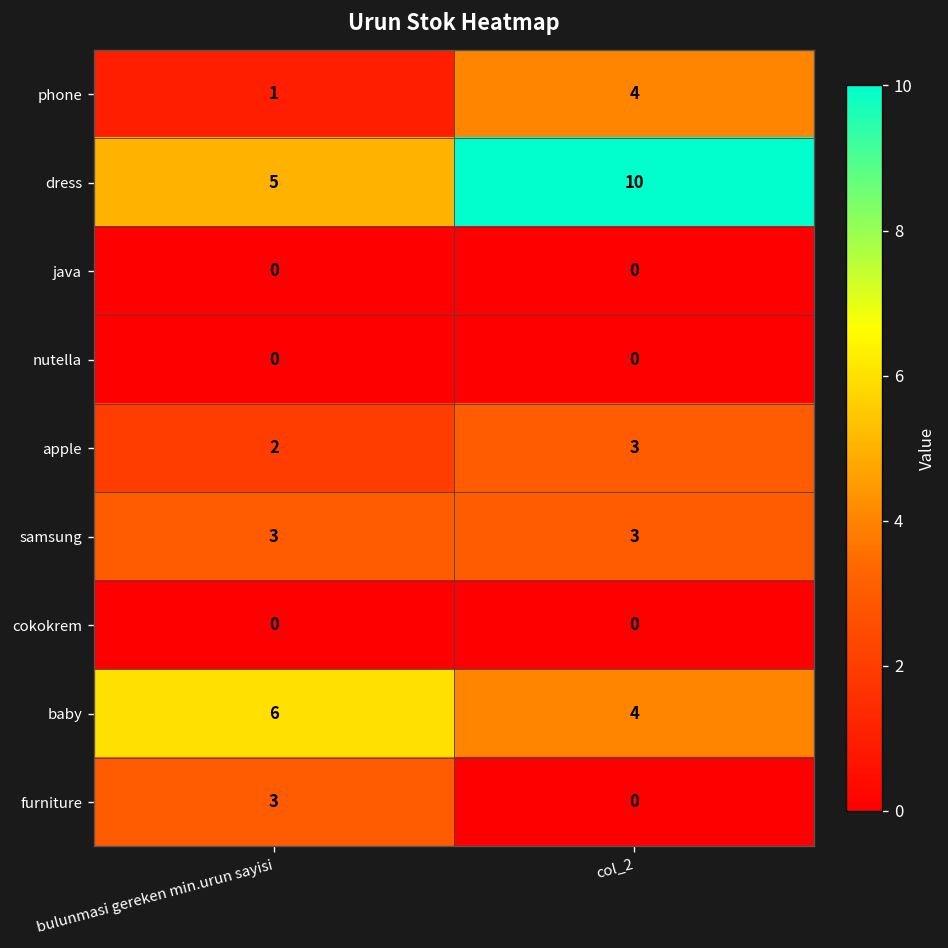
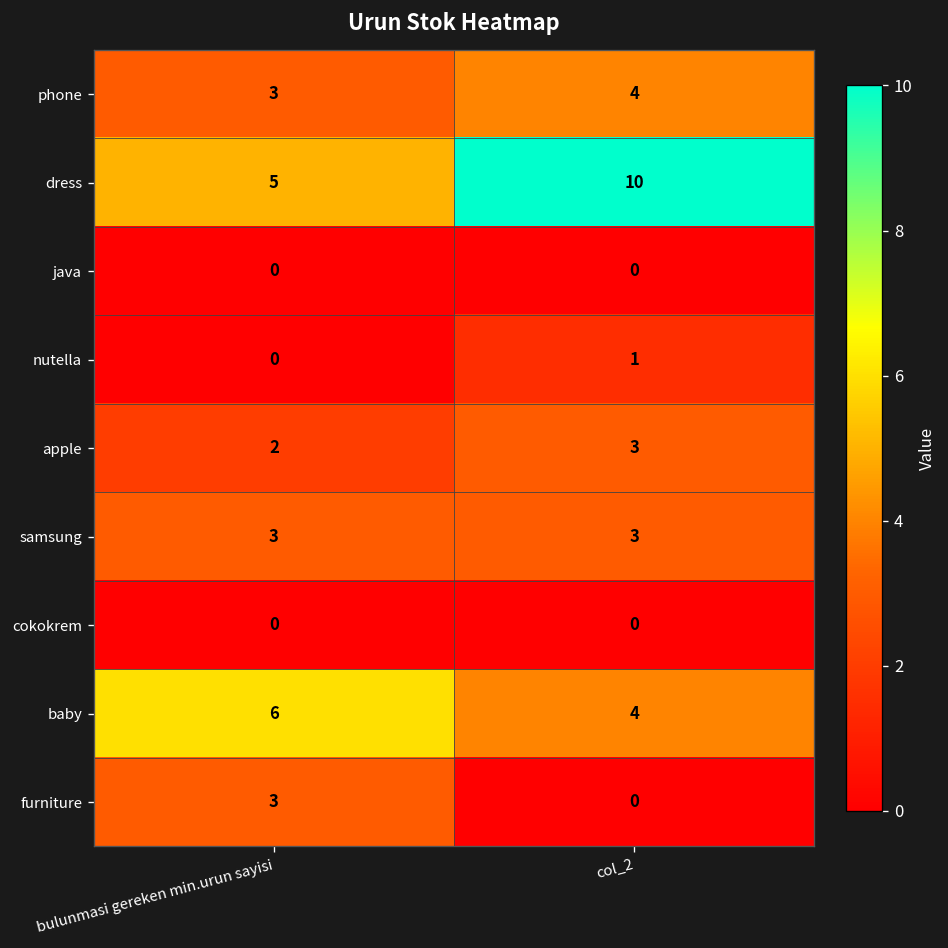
phone, bulunmasi gereken min.urun sayisi: 1 -> 3
nutella, col_2: 0 -> 1
